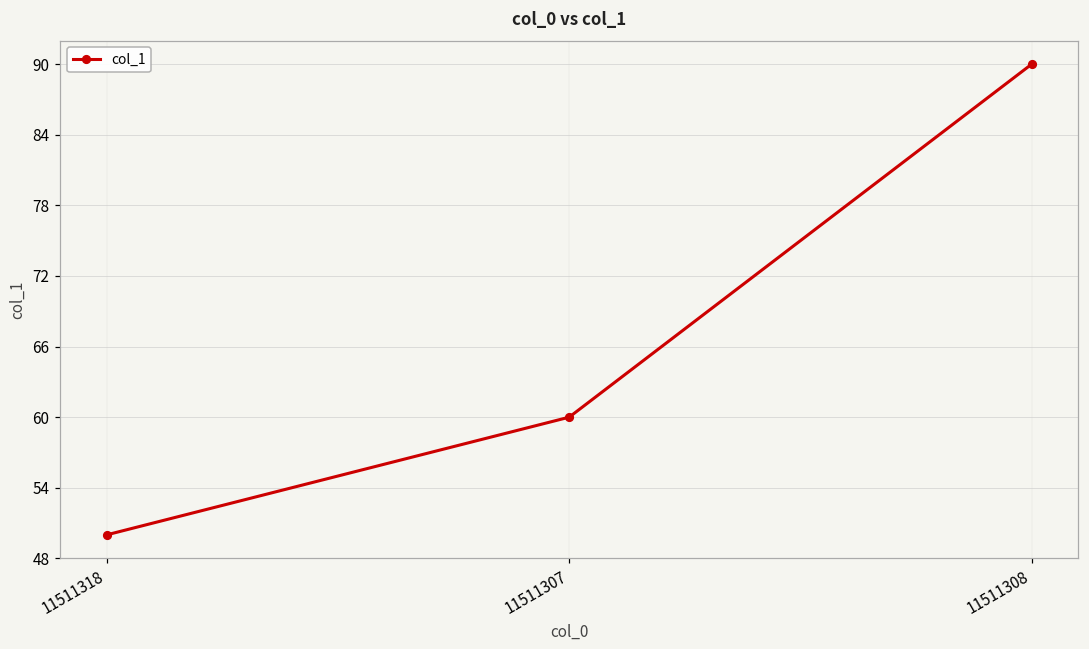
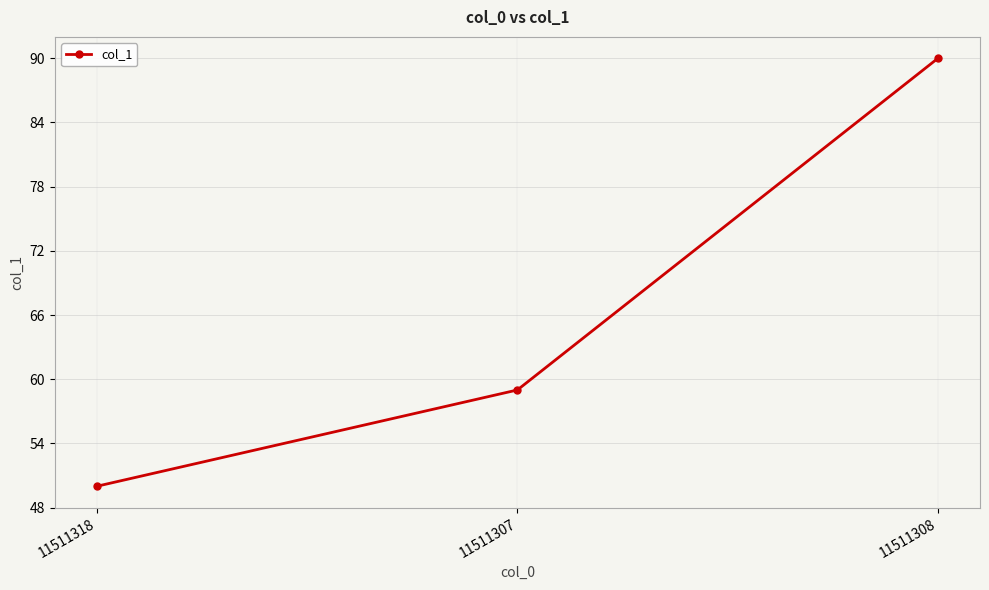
11511307: 60 -> 59
